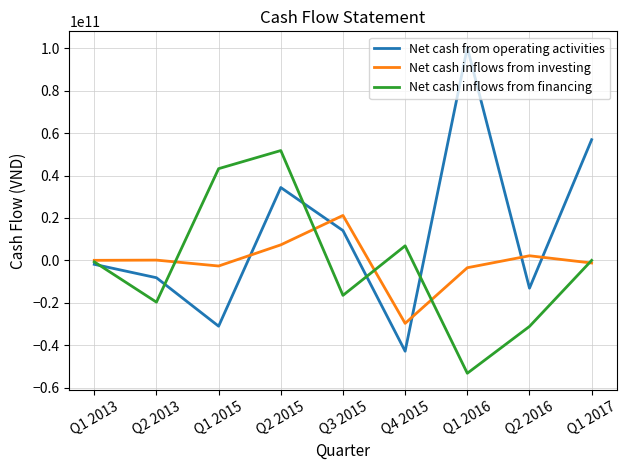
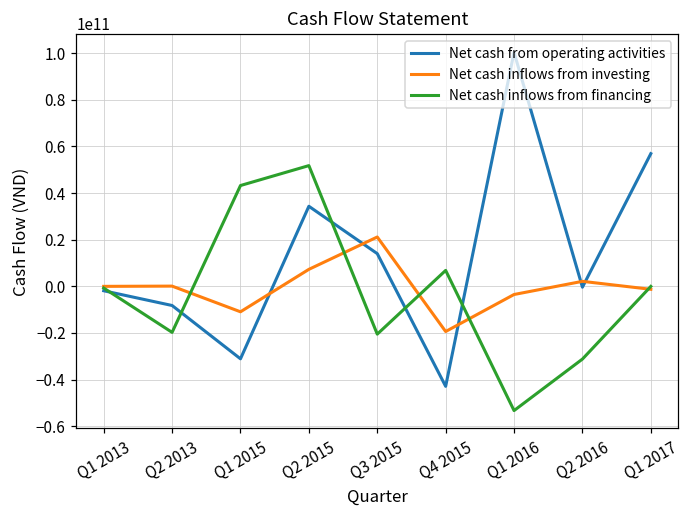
Net cash inflows from investing, Q1 2015: -3000000000 -> -11000000000
Net cash inflows from financing, Q3 2015: -17000000000 -> -20000000000
Net cash inflows from investing, Q4 2015: -30000000000 -> -19000000000
Net cash from operating activities, Q2 2016: -13000000000 -> 0
